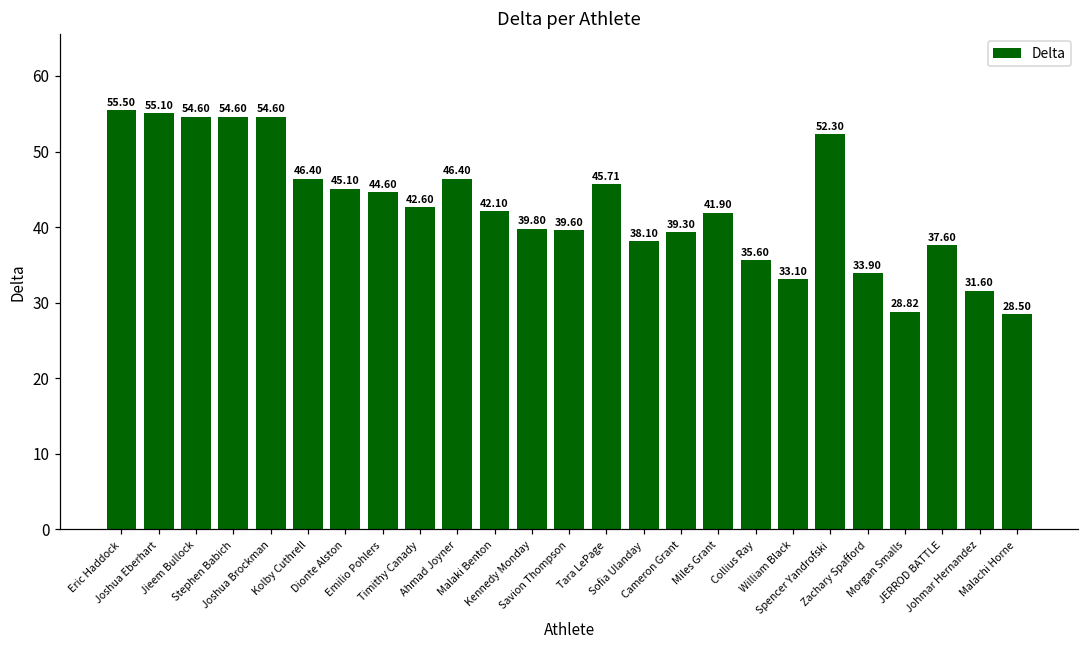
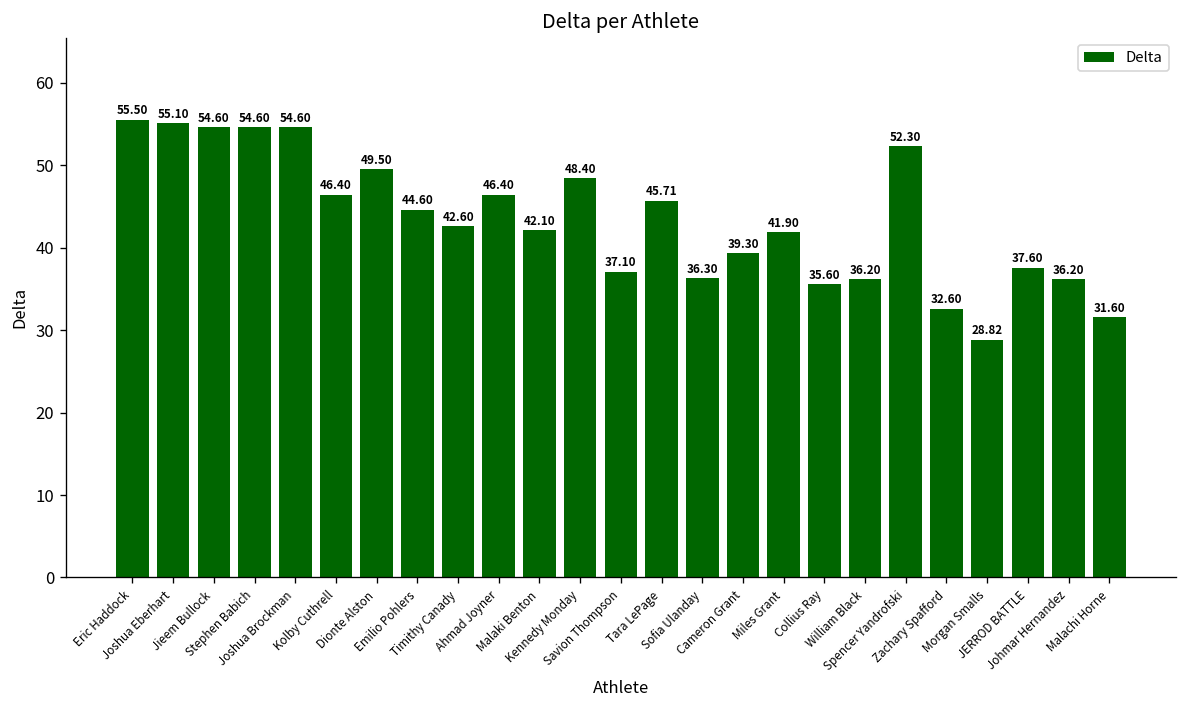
Dionte Alston: 45.10 -> 49.50
Kennedy Monday: 39.80 -> 48.40
Savion Thompson: 39.60 -> 37.10
Sofia Ulanday: 38.10 -> 36.30
William Black: 33.10 -> 36.20
Zachary Spafford: 33.90 -> 32.60
Johmar Hernandez: 31.60 -> 36.20
Malachi Horne: 28.50 -> 31.60
